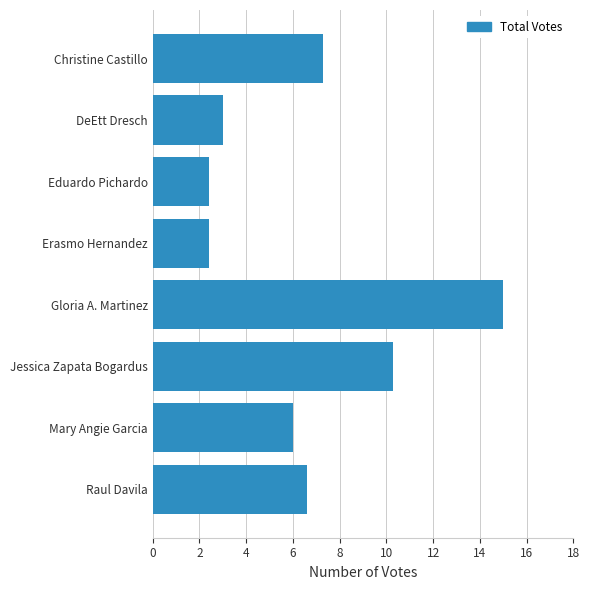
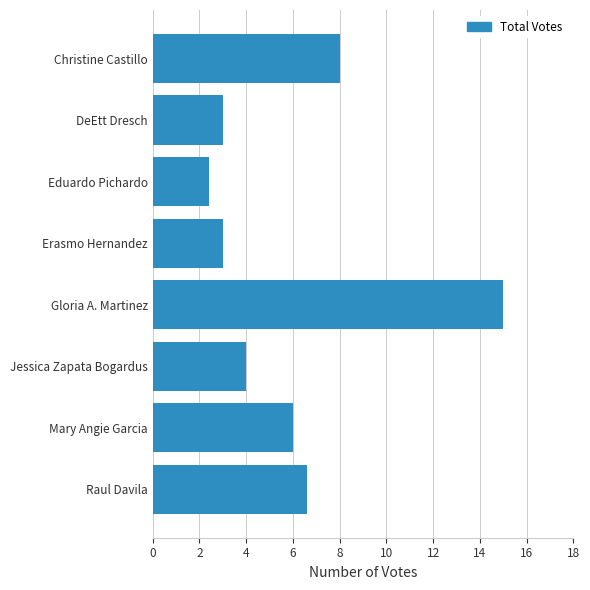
Christine Castillo: 7.3 -> 8.0
Erasmo Hernandez: 2.4 -> 3.0
Jessica Zapata Bogardus: 10.3 -> 4.0
